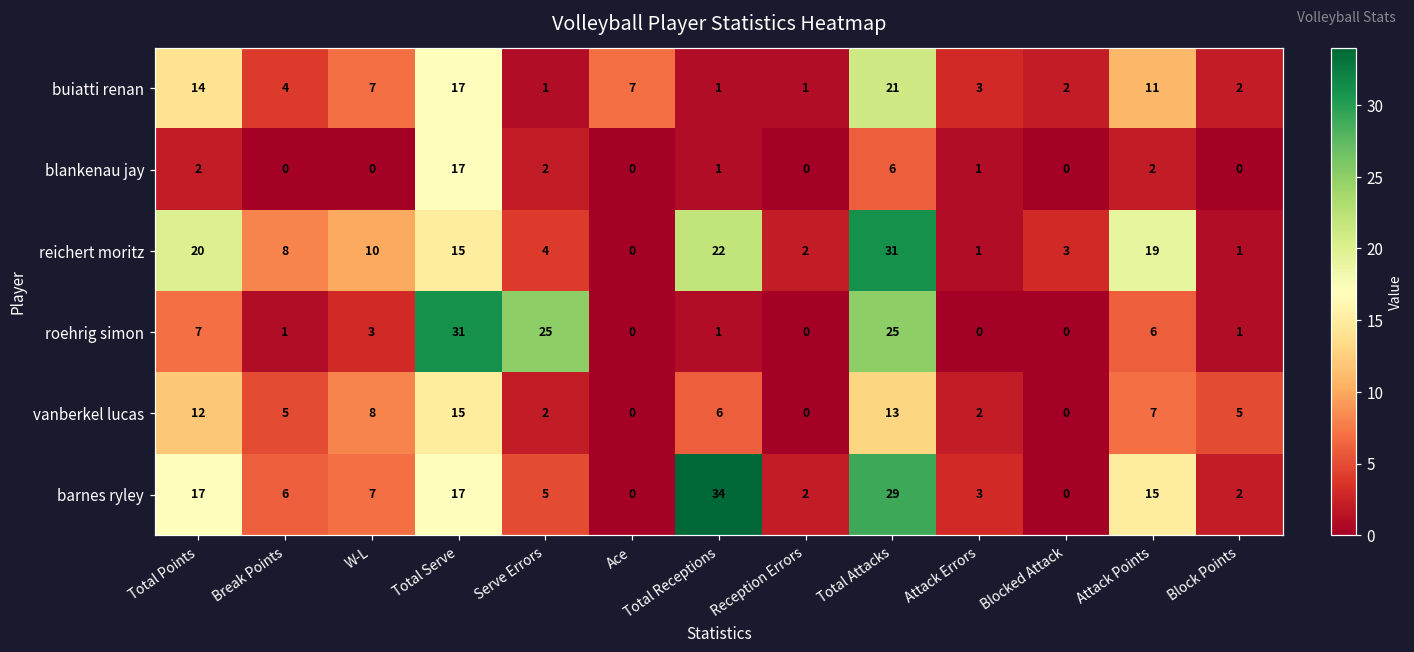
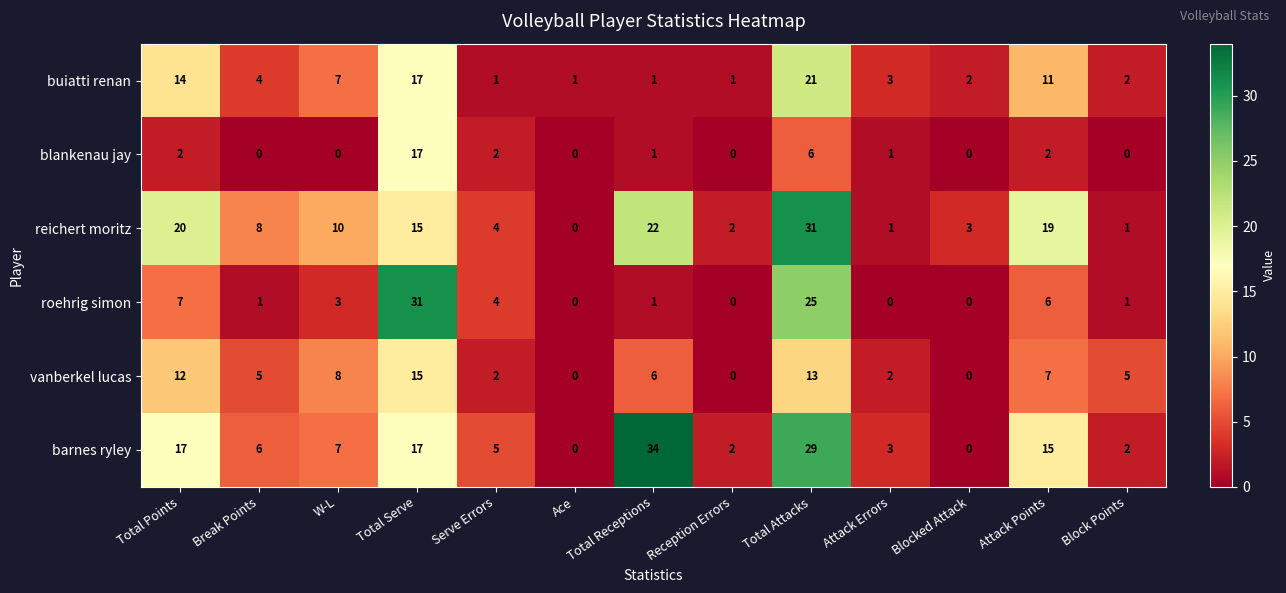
buiatti renan, Ace: 7 -> 1
roehrig simon, Serve Errors: 25 -> 4
